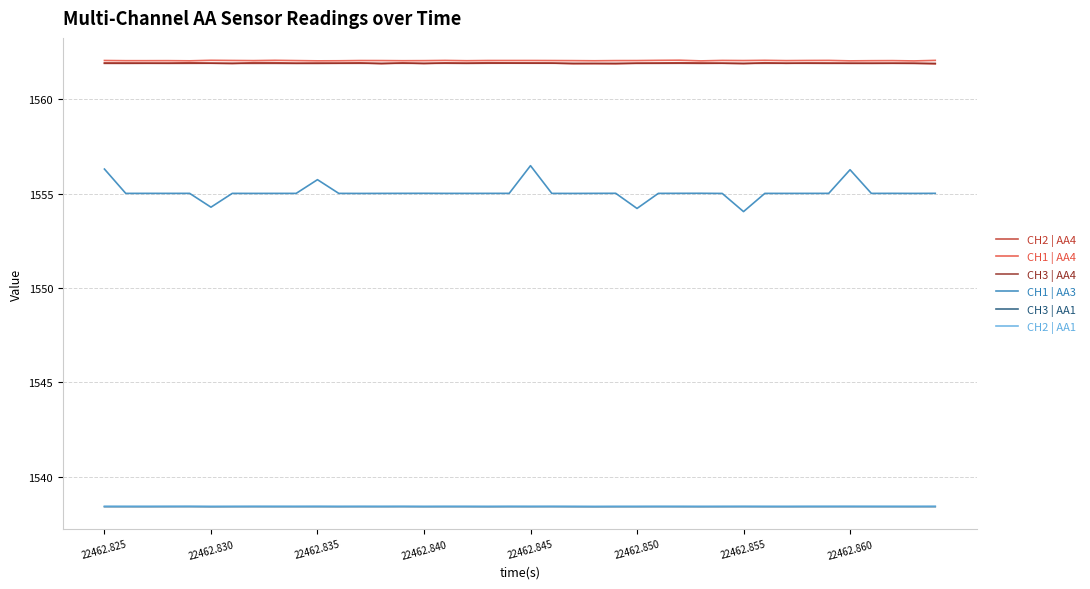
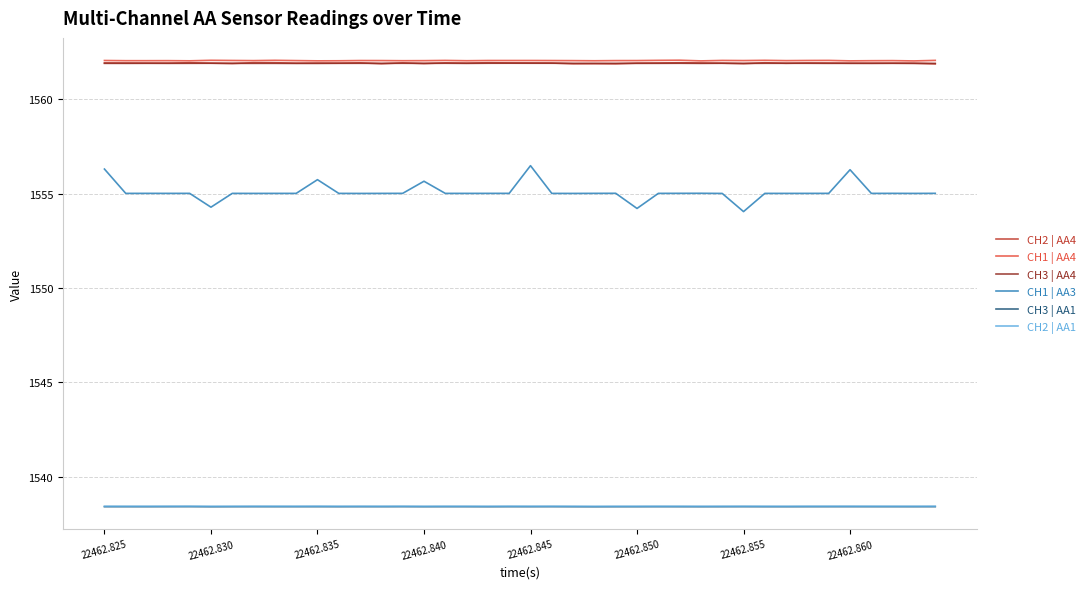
CH1 | AA3, 22462.840: 1555.0 -> 1555.7
